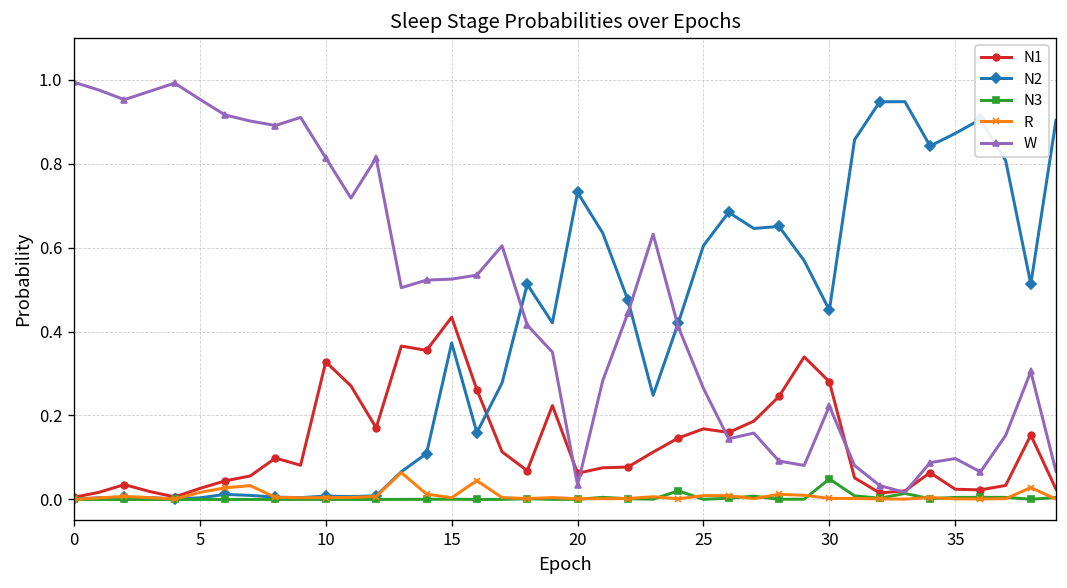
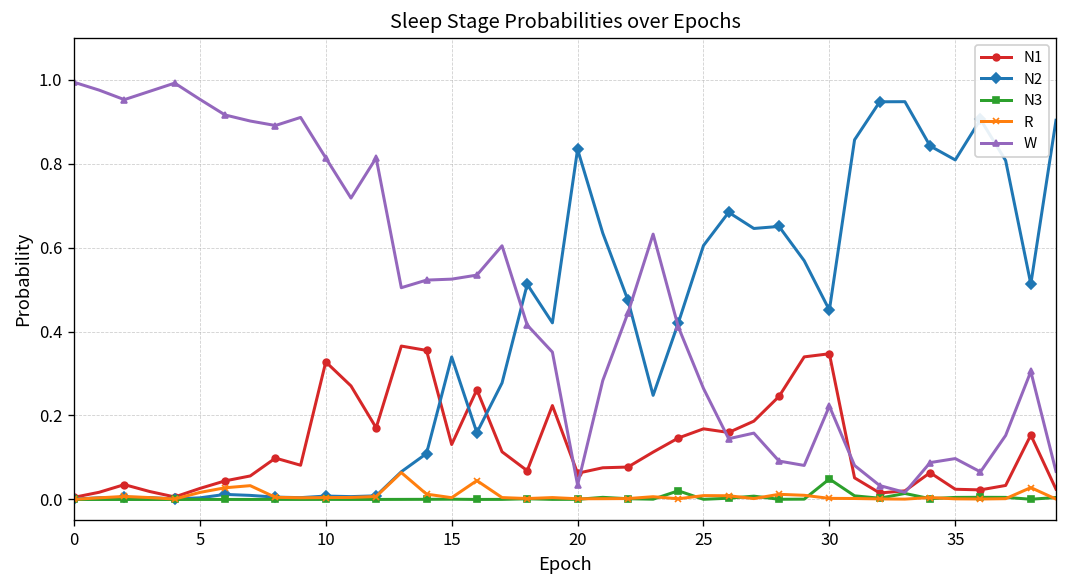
N1, 15: 0.43 -> 0.13
N2, 15: 0.37 -> 0.34
N2, 20: 0.73 -> 0.83
N1, 30: 0.28 -> 0.35
N2, 35: 0.87 -> 0.81
